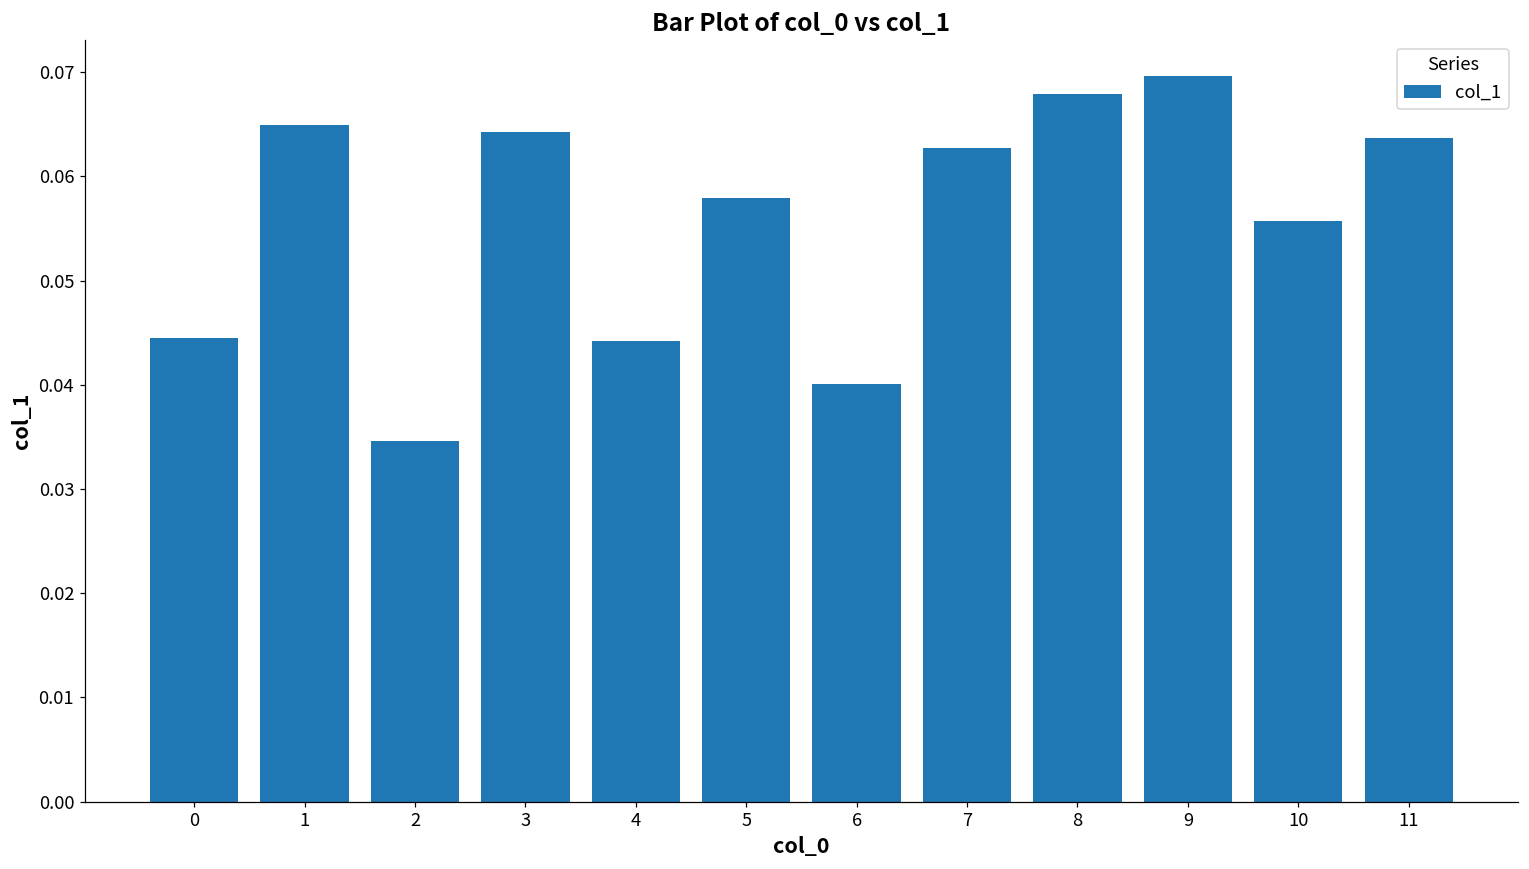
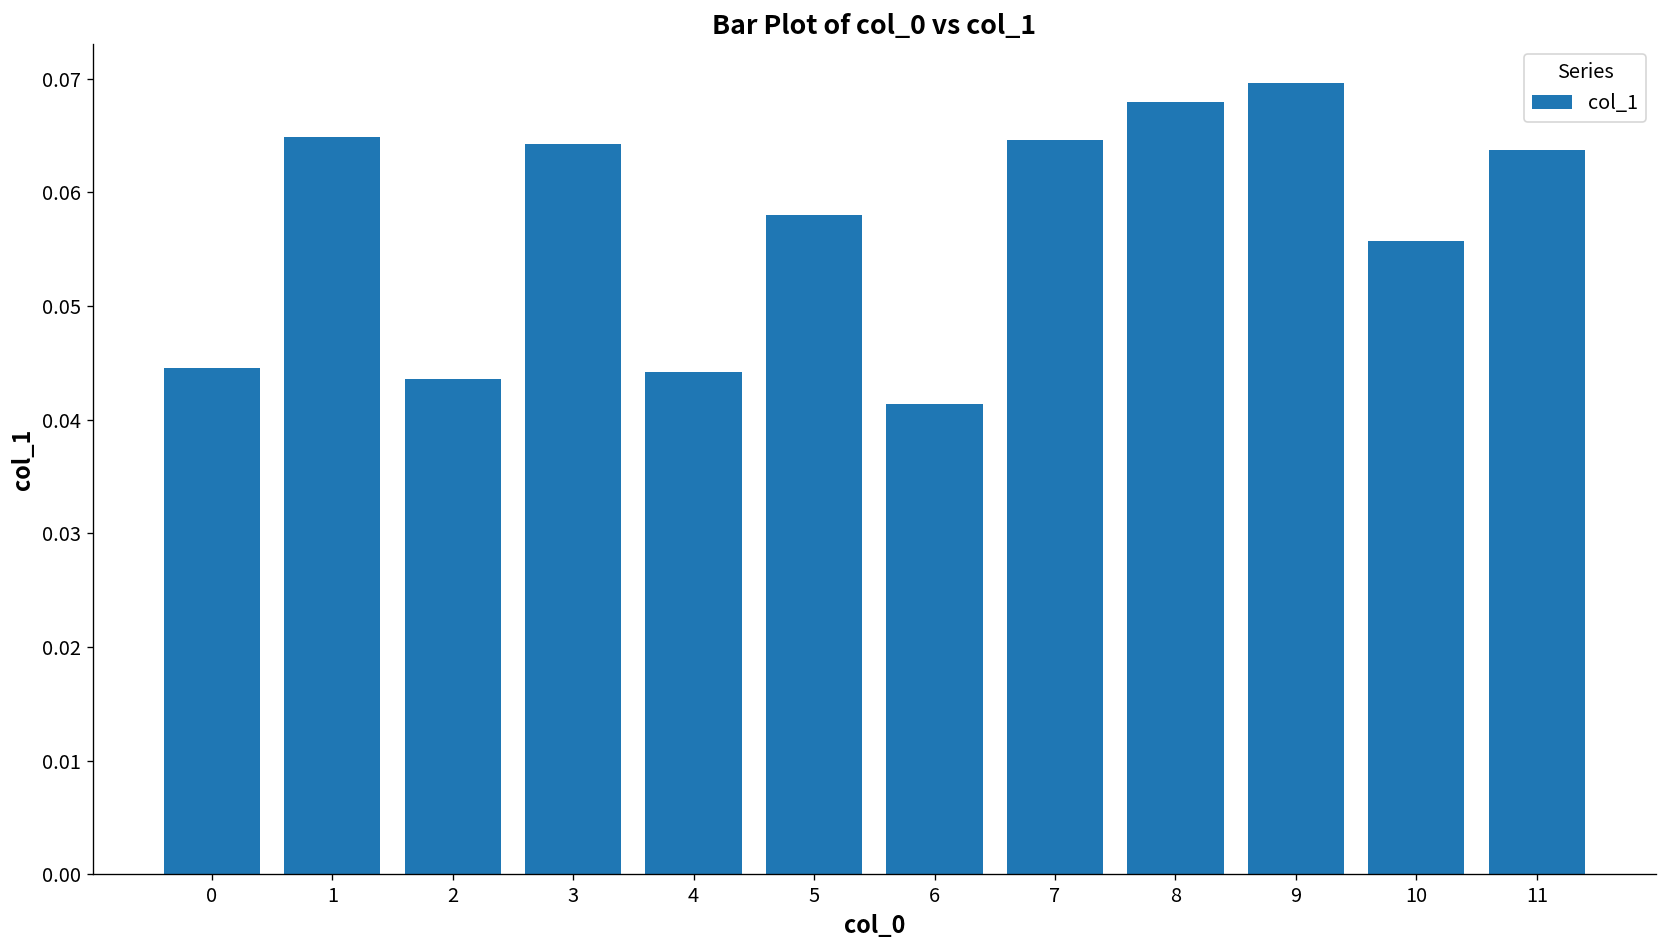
2: 0.035 -> 0.044
6: 0.040 -> 0.041
7: 0.063 -> 0.065
